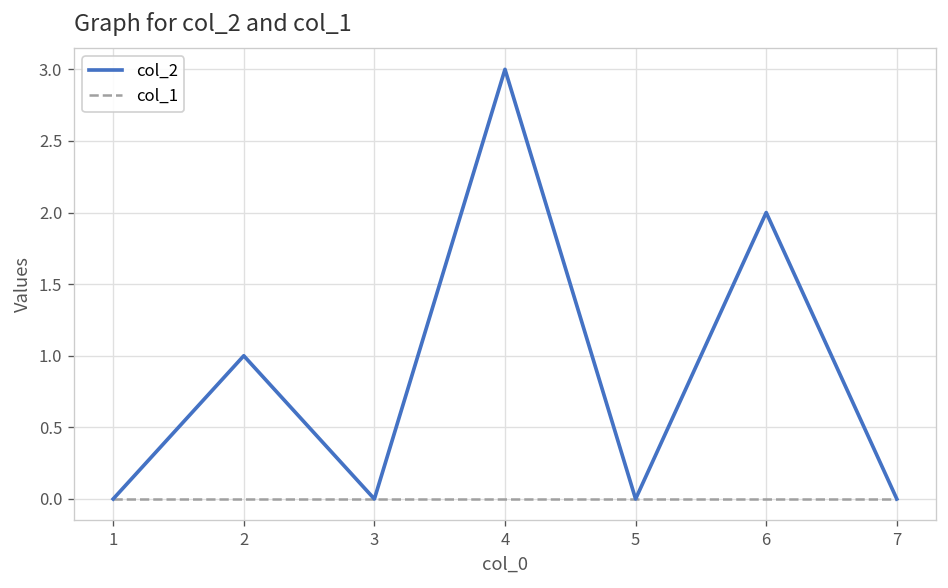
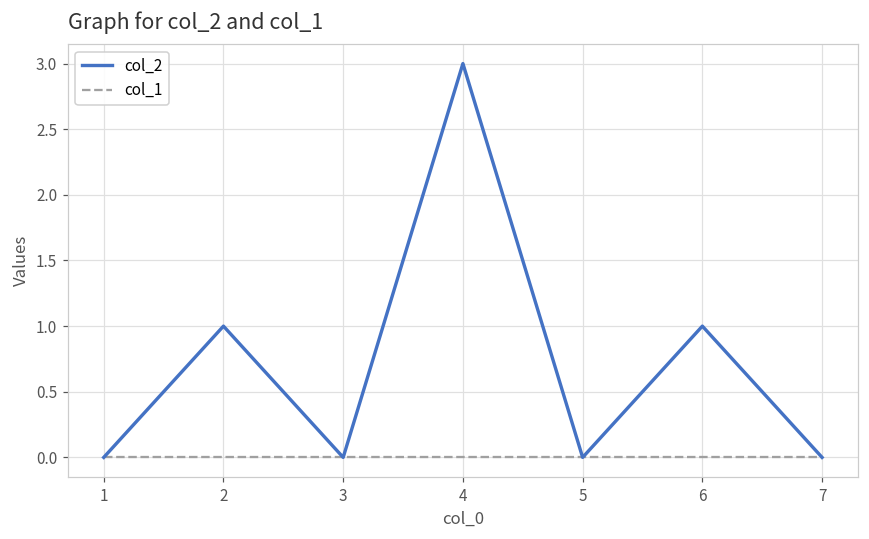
col_2, 6: 2 -> 1
